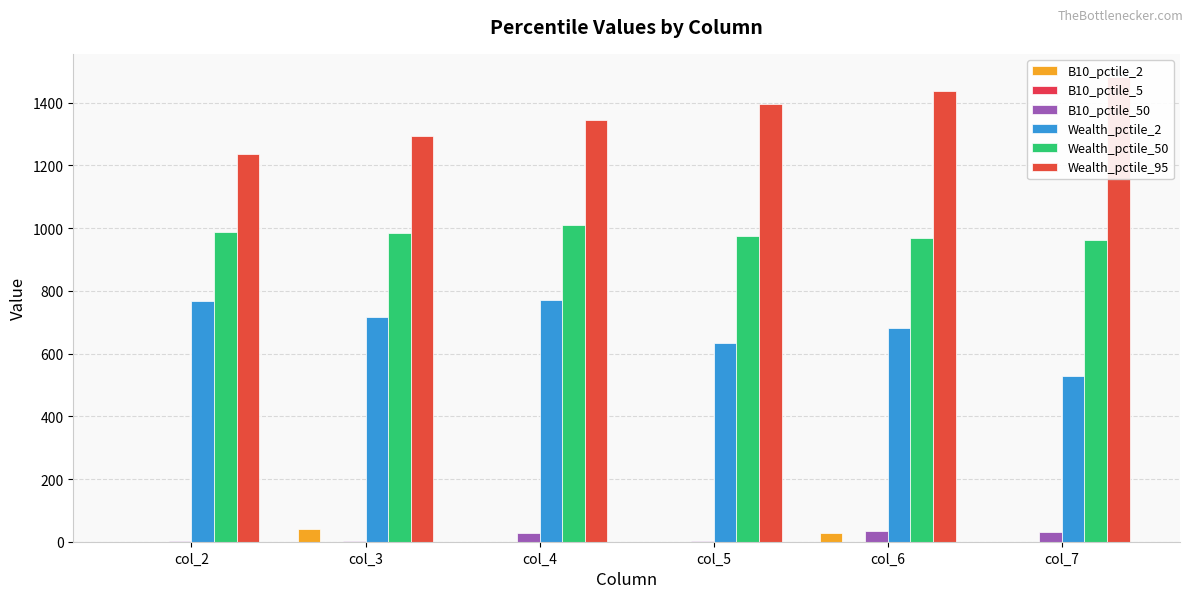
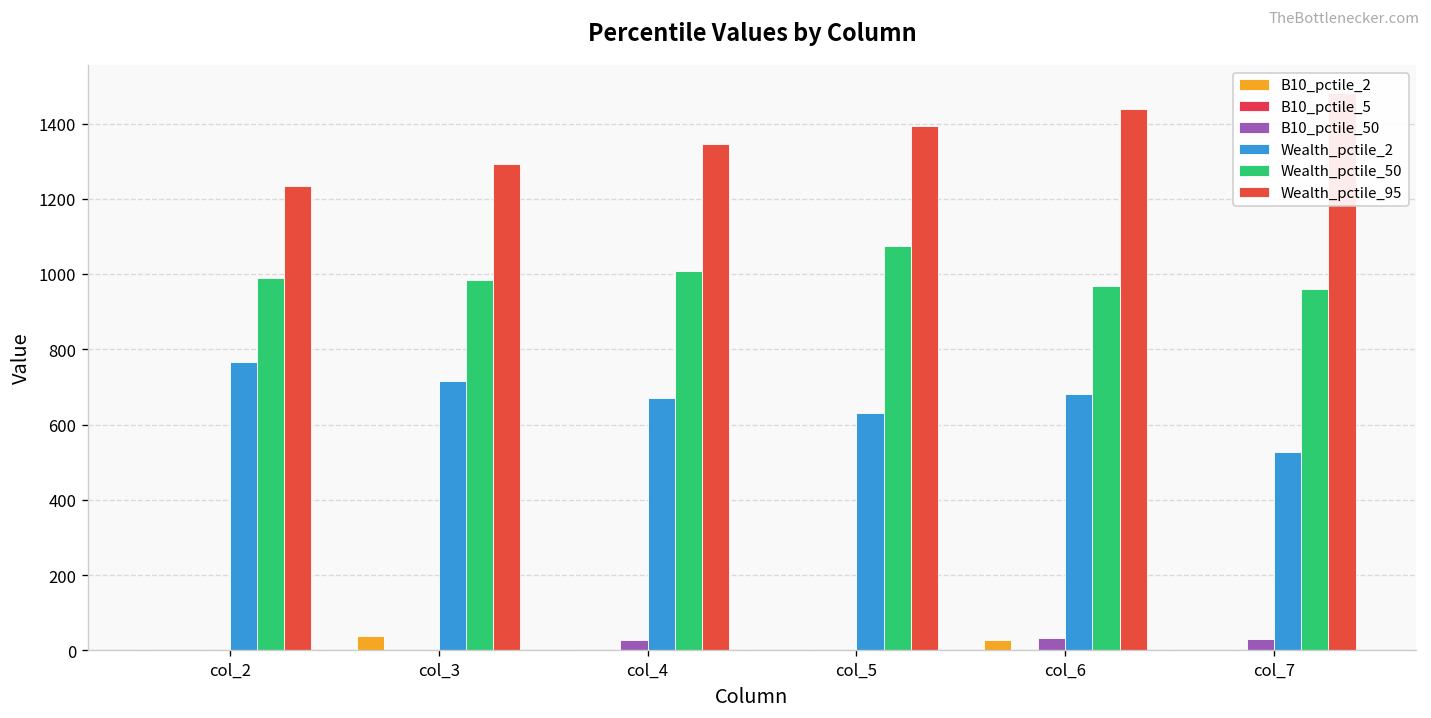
Wealth_pctile_2, col_4: 770 -> 670
Wealth_pctile_50, col_5: 970 -> 1080
